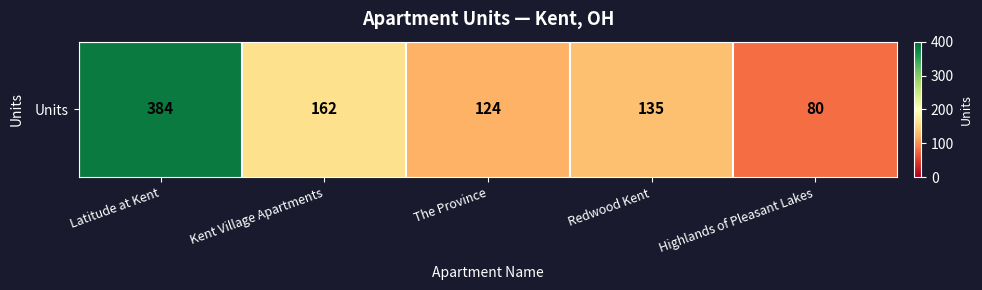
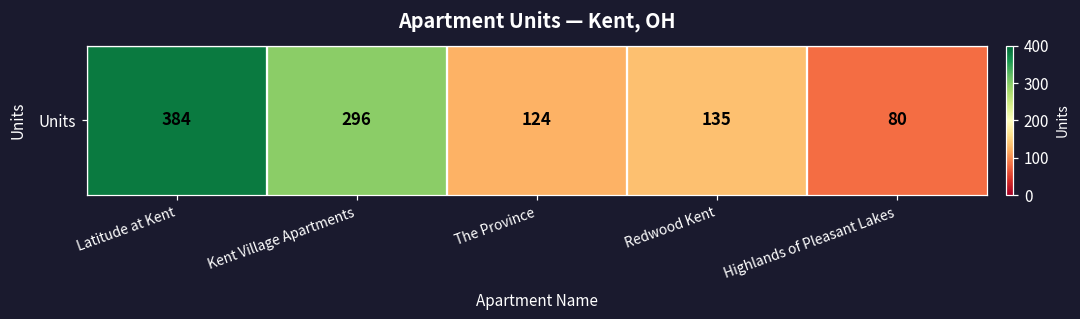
Units, Kent Village Apartments: 162 -> 296
